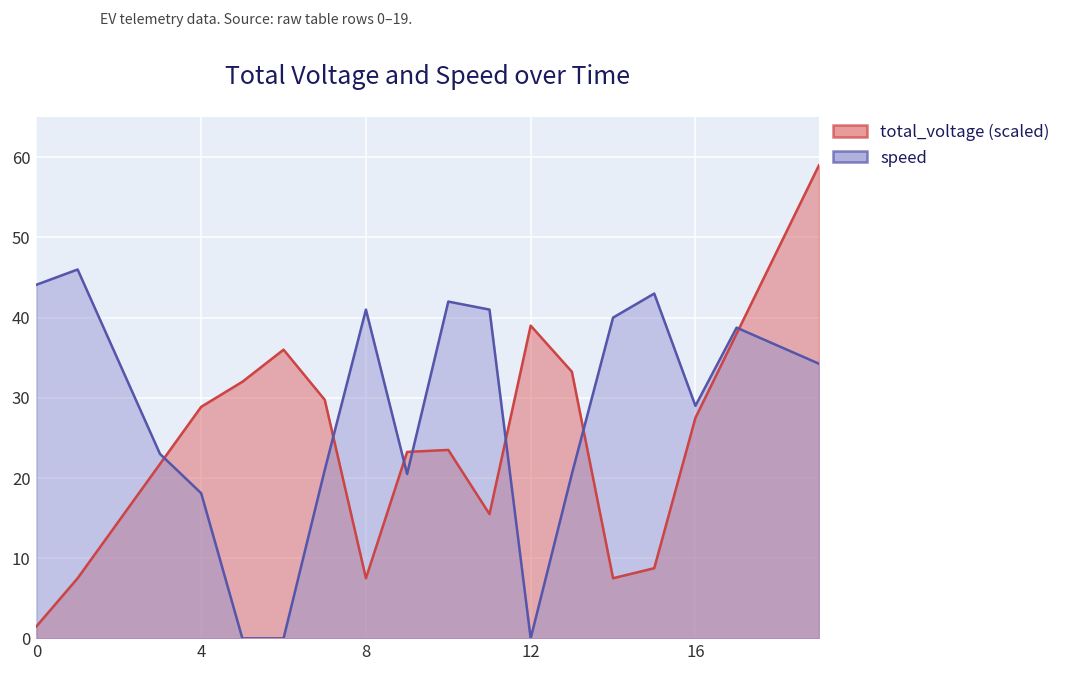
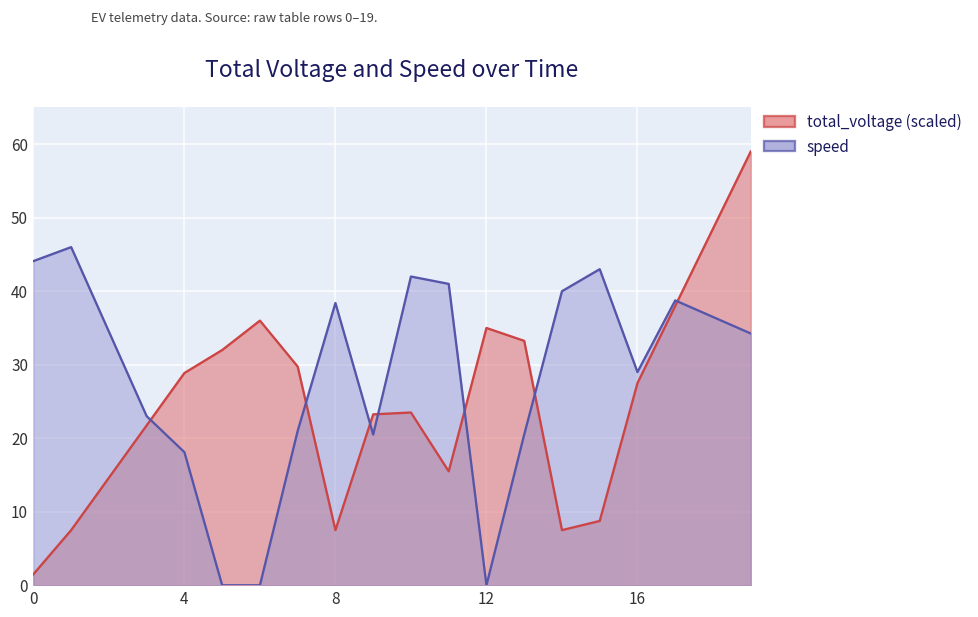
speed, 8: 41 -> 38
total_voltage (scaled), 12: 39 -> 35
